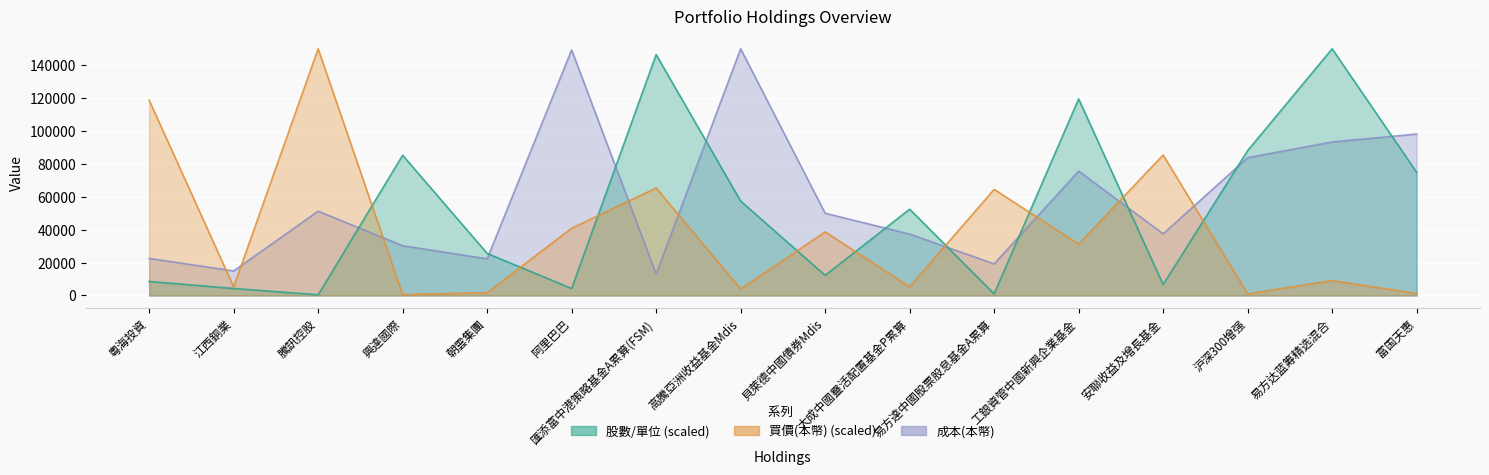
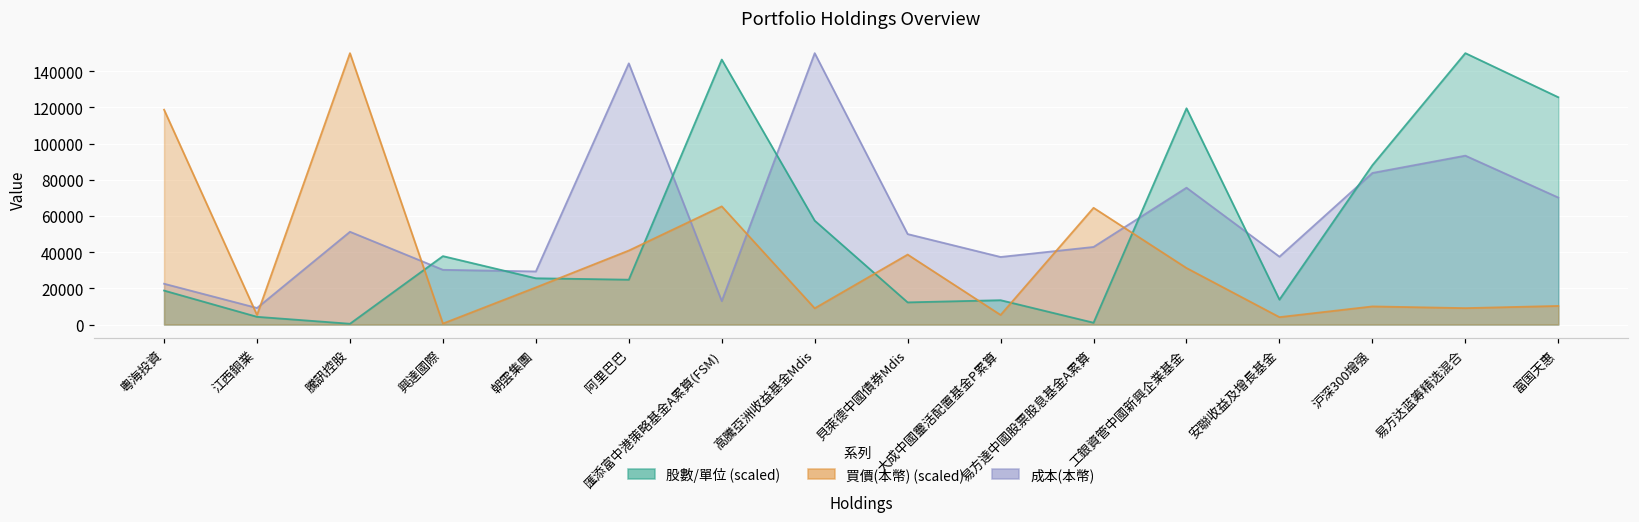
股數/單位 (scaled), 粵海投資: 9000 -> 19000
成本(本幣), 江西銅業: 15000 -> 9000
股數/單位 (scaled), 興達國際: 85000 -> 38000
成本(本幣), 朝雲集團: 22000 -> 29000
買價(本幣) (scaled), 朝雲集團: 2000 -> 21000
成本(本幣), 阿里巴巴: 149000 -> 144000
股數/單位 (scaled), 阿里巴巴: 4000 -> 25000
買價(本幣) (scaled), 高騰亞洲收益基金Mdis: 4000 -> 9000
股數/單位 (scaled), 大成中國靈活配置基金P累算: 52000 -> 13000
成本(本幣), 易方達中國股票股息基金A累算: 19000 -> 43000
股數/單位 (scaled), 安聯收益及增長基金: 7000 -> 14000
買價(本幣) (scaled), 安聯收益及增長基金: 85000 -> 4000
買價(本幣) (scaled), 沪深300增强: 1000 -> 10000
成本(本幣), 富国天惠: 98000 -> 70000
股數/單位 (scaled), 富国天惠: 75000 -> 126000
買價(本幣) (scaled), 富国天惠: 1000 -> 10000
